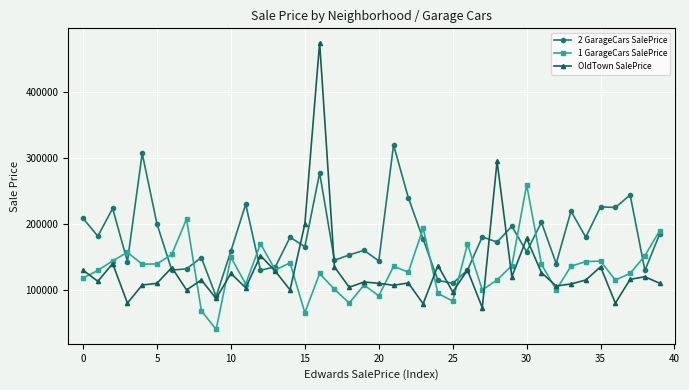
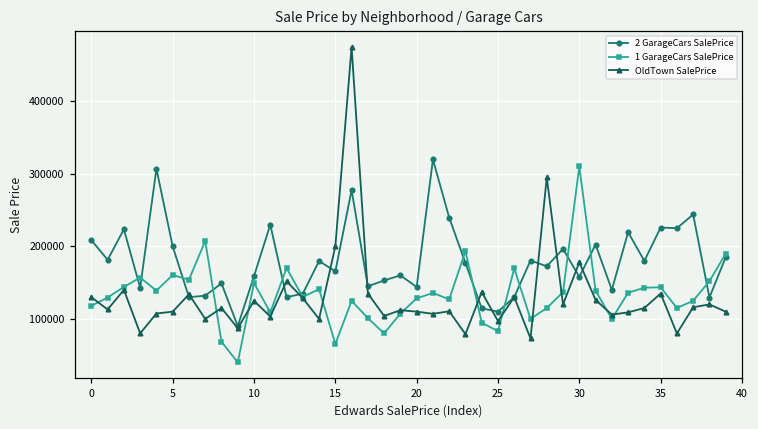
1 GarageCars SalePrice, 5: 140000 -> 160000
1 GarageCars SalePrice, 20: 90000 -> 130000
1 GarageCars SalePrice, 30: 260000 -> 310000
